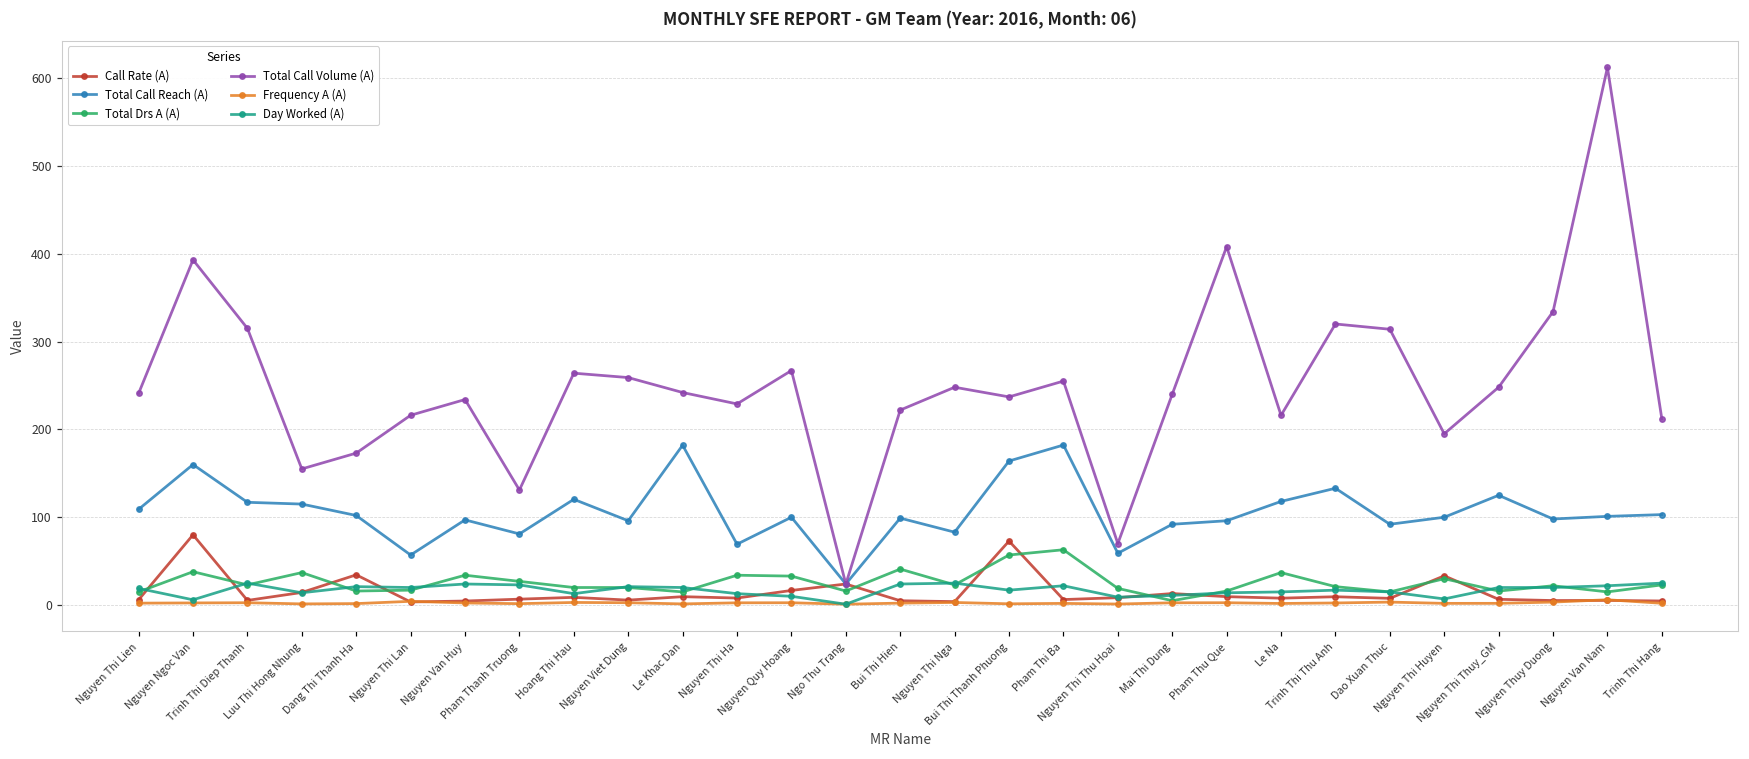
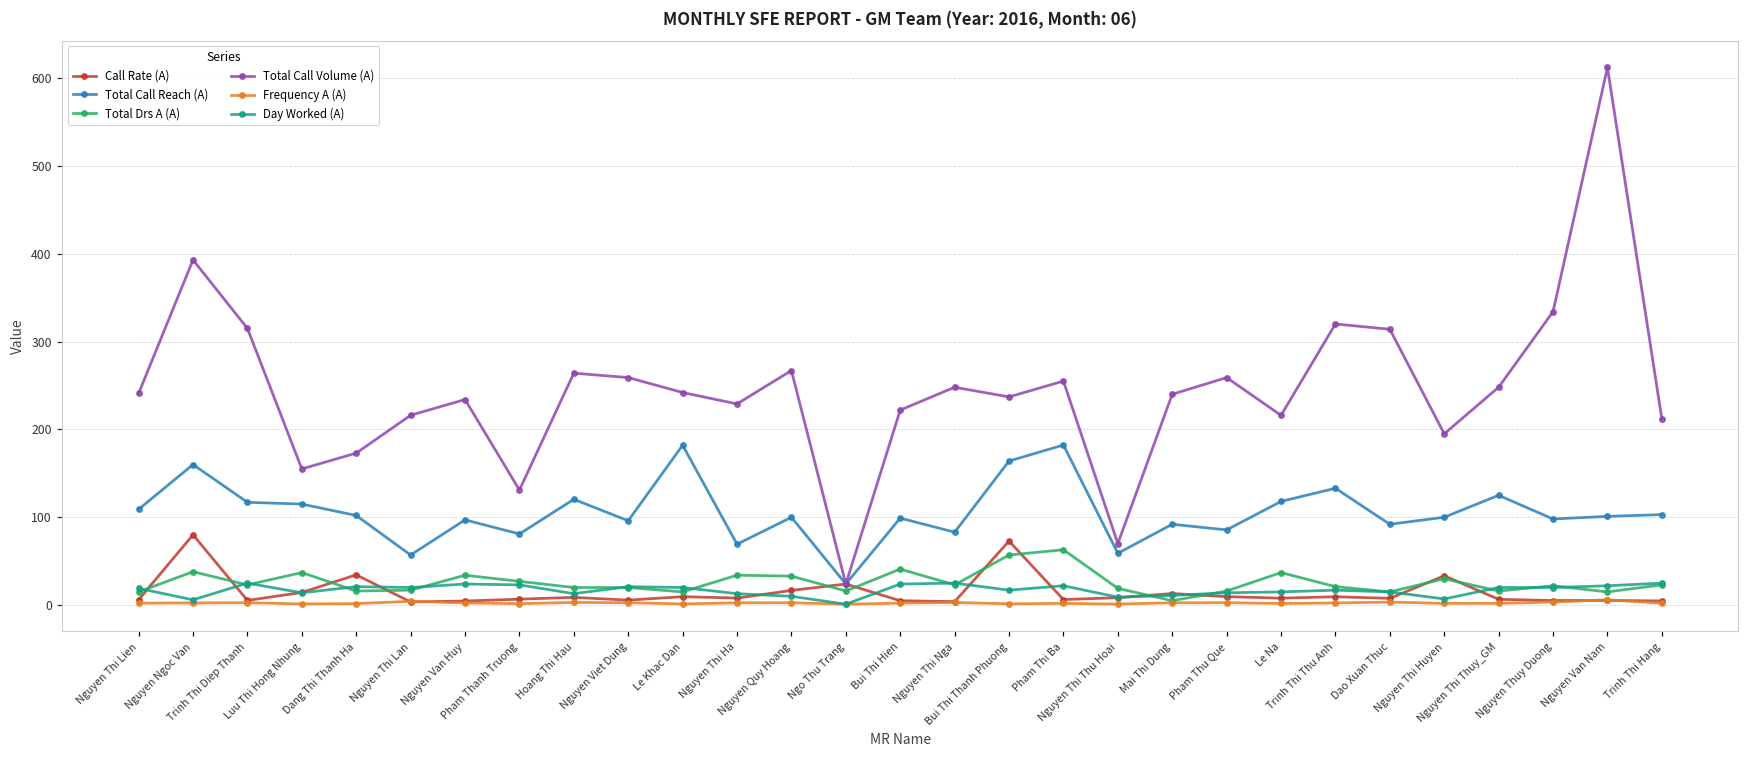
Total Call Reach (A), Pham Thu Que: 100 -> 90
Total Call Volume (A), Pham Thu Que: 410 -> 260
